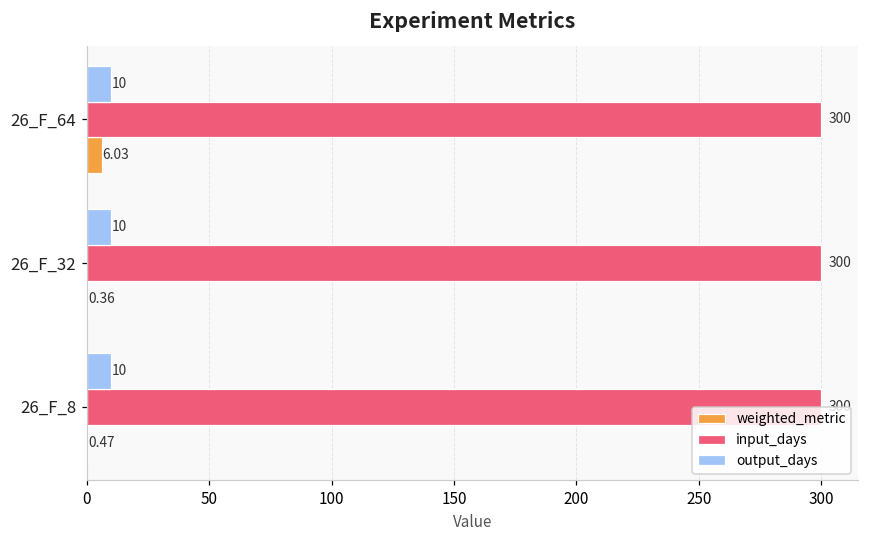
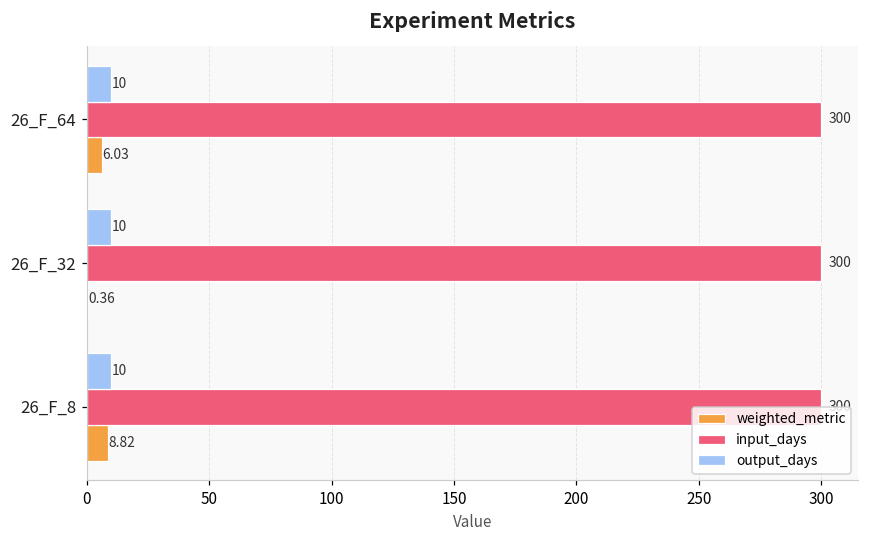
weighted_metric, 26_F_8: 0.47 -> 8.82
